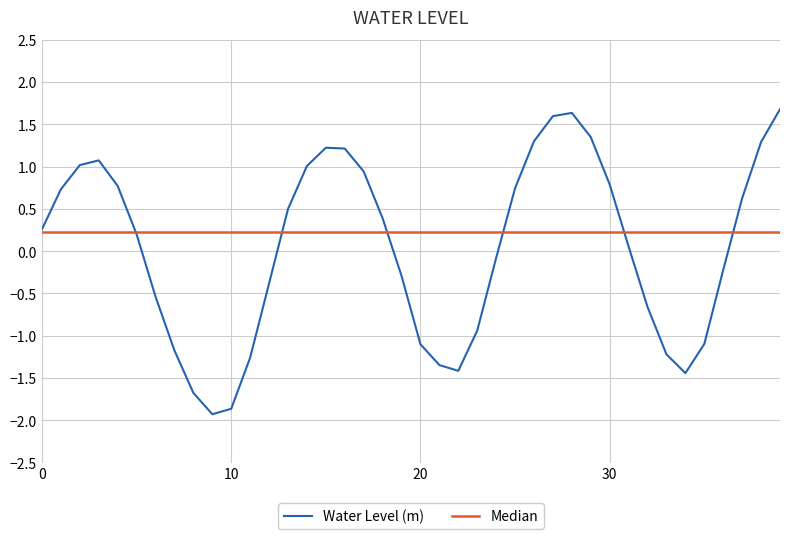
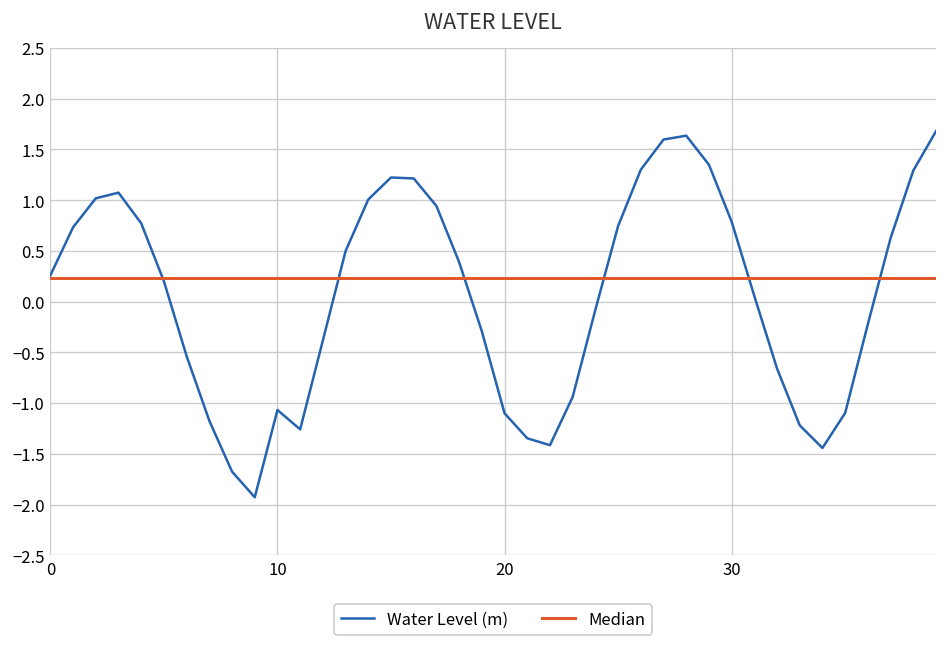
10: -1.9 -> -1.1
